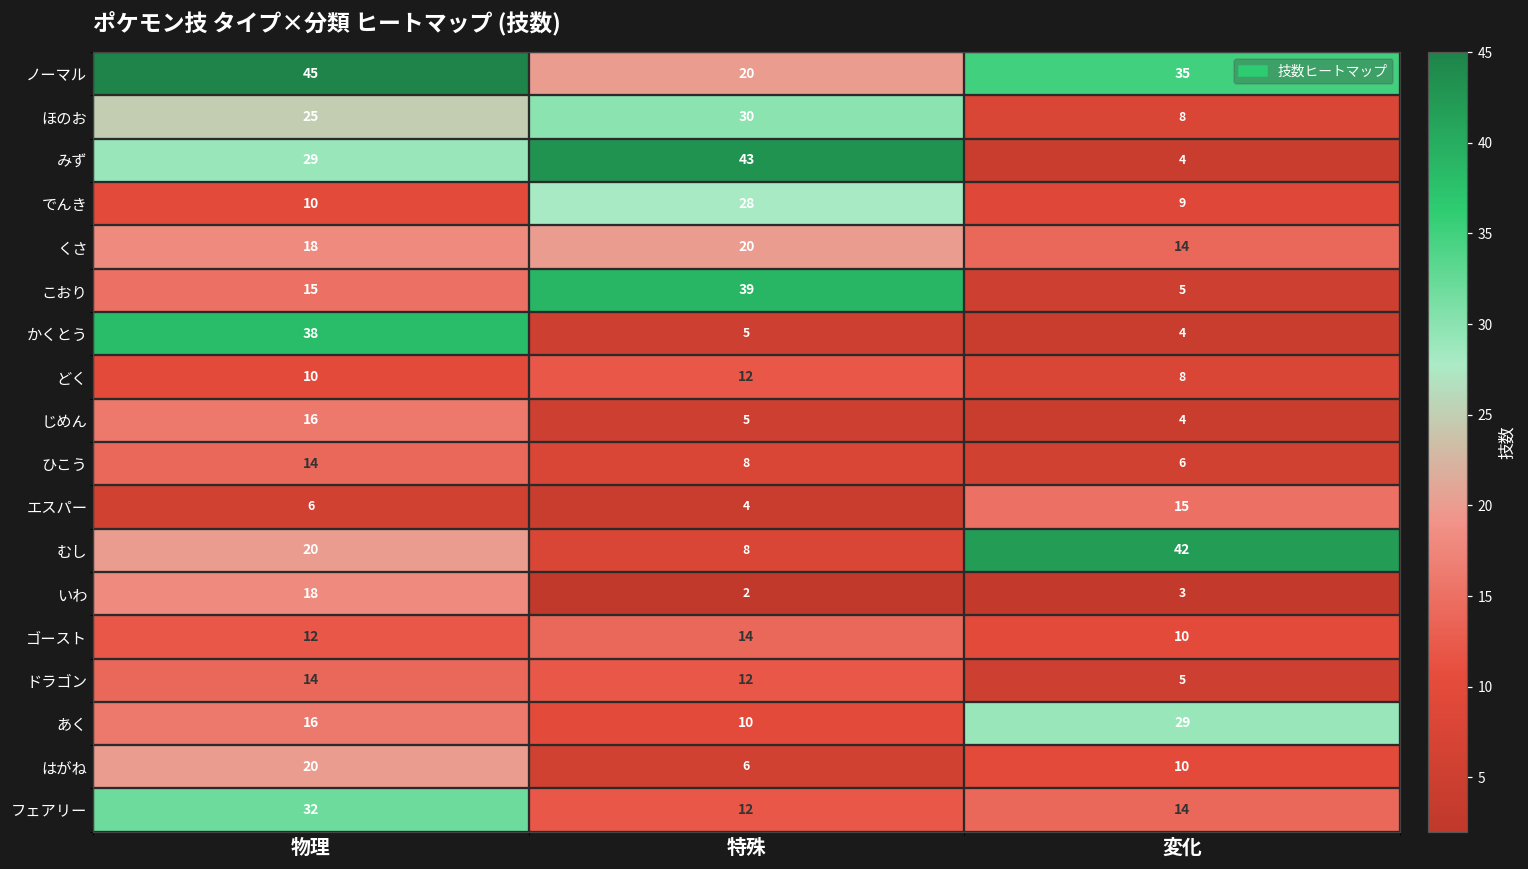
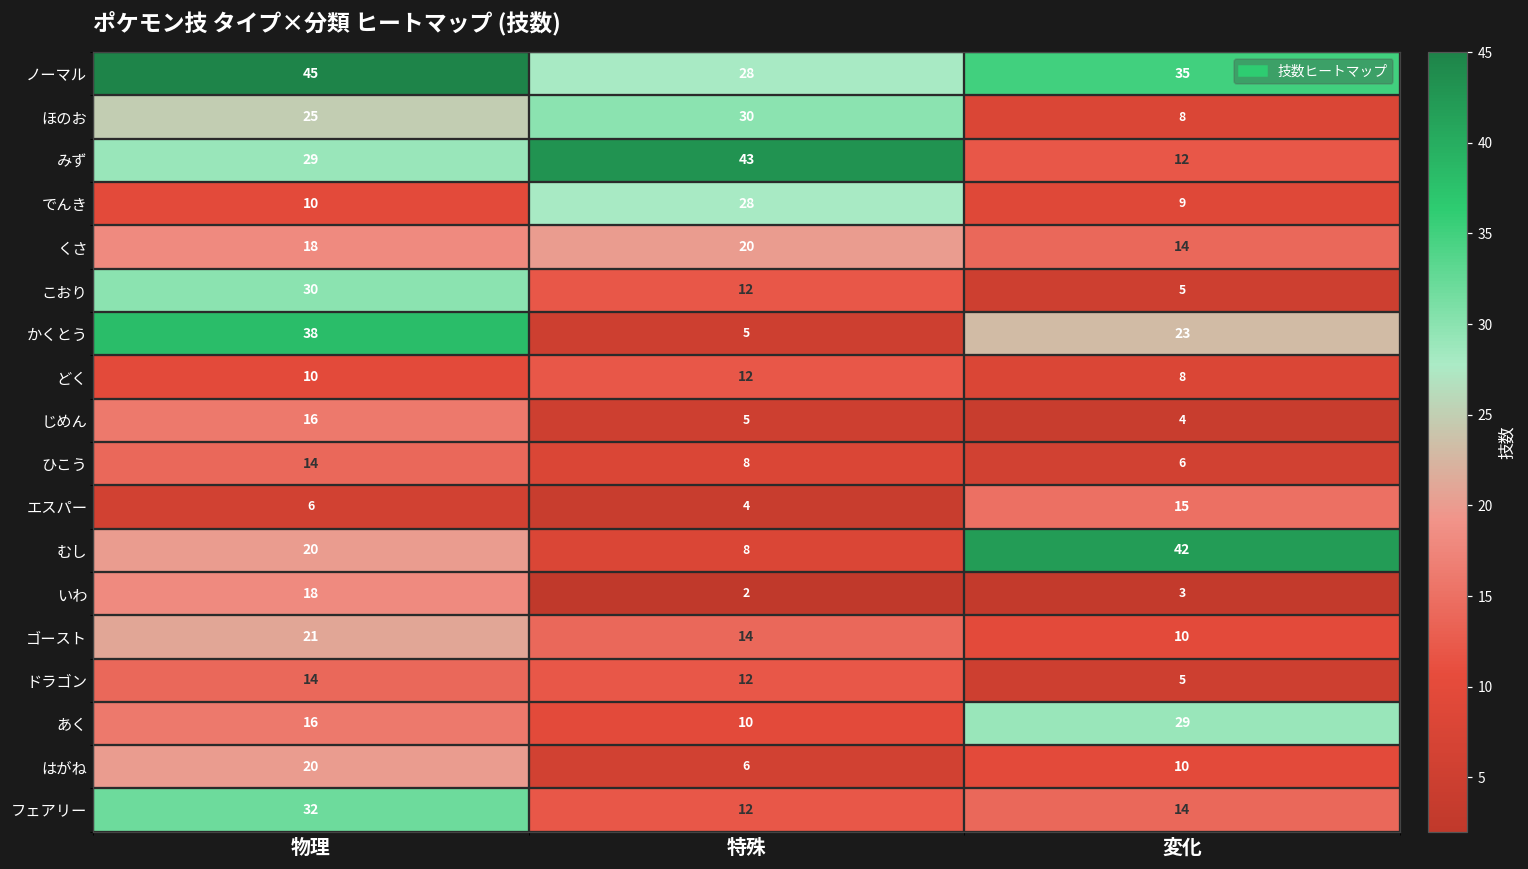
ノーマル, 特殊: 20 -> 28
みず, 変化: 4 -> 12
こおり, 物理: 15 -> 30
こおり, 特殊: 39 -> 12
かくとう, 変化: 4 -> 23
ゴースト, 物理: 12 -> 21
